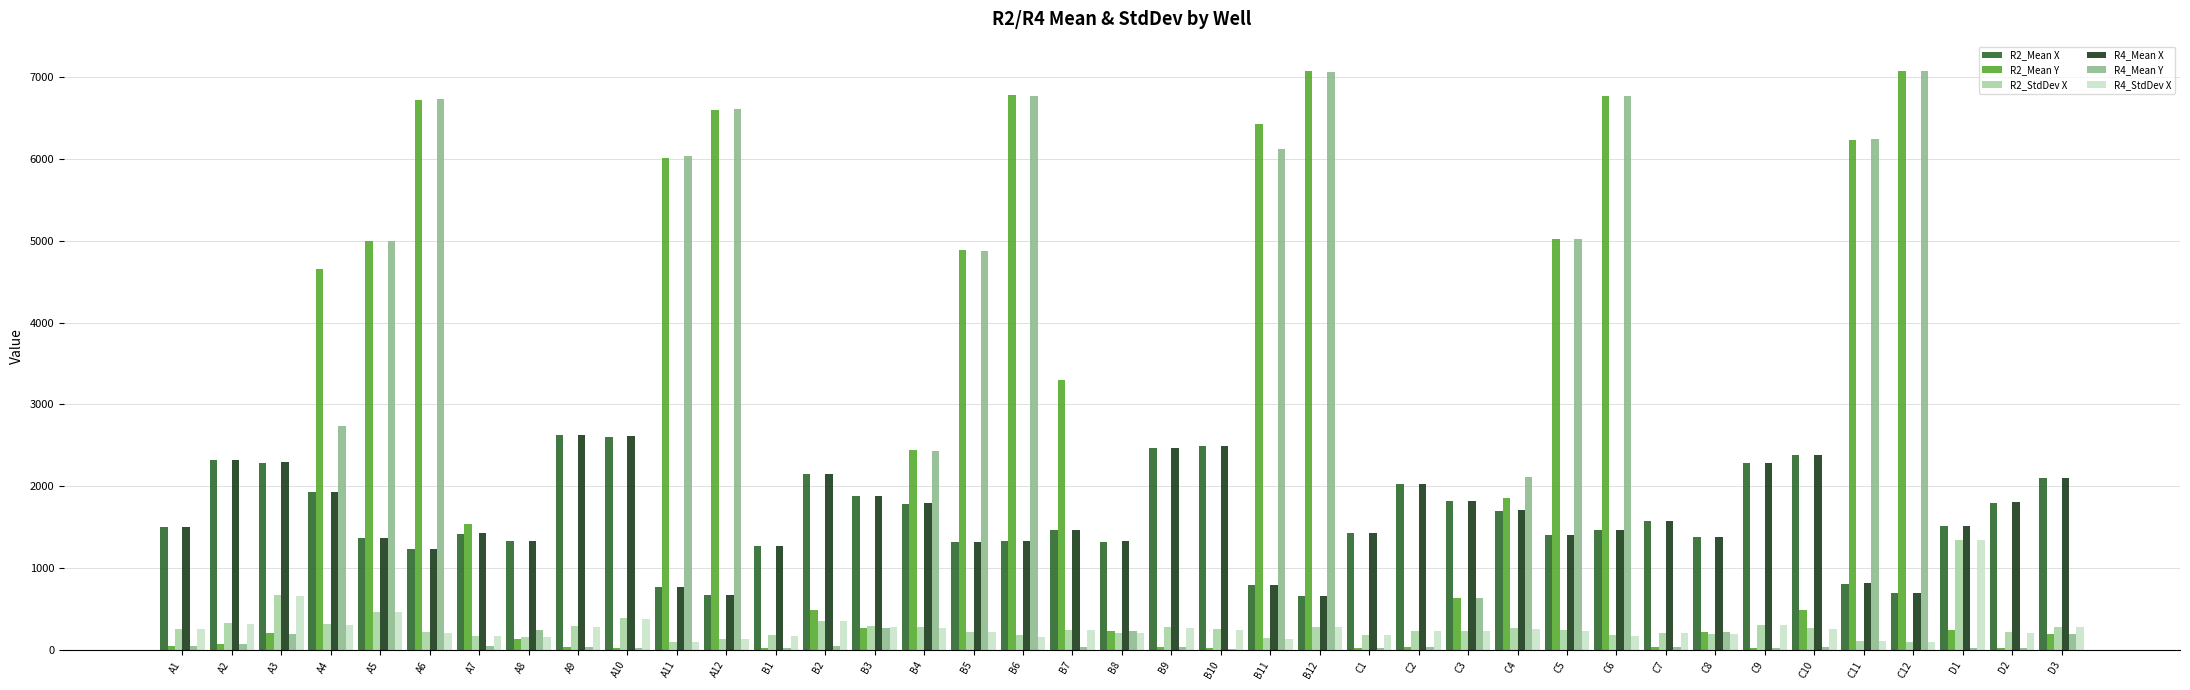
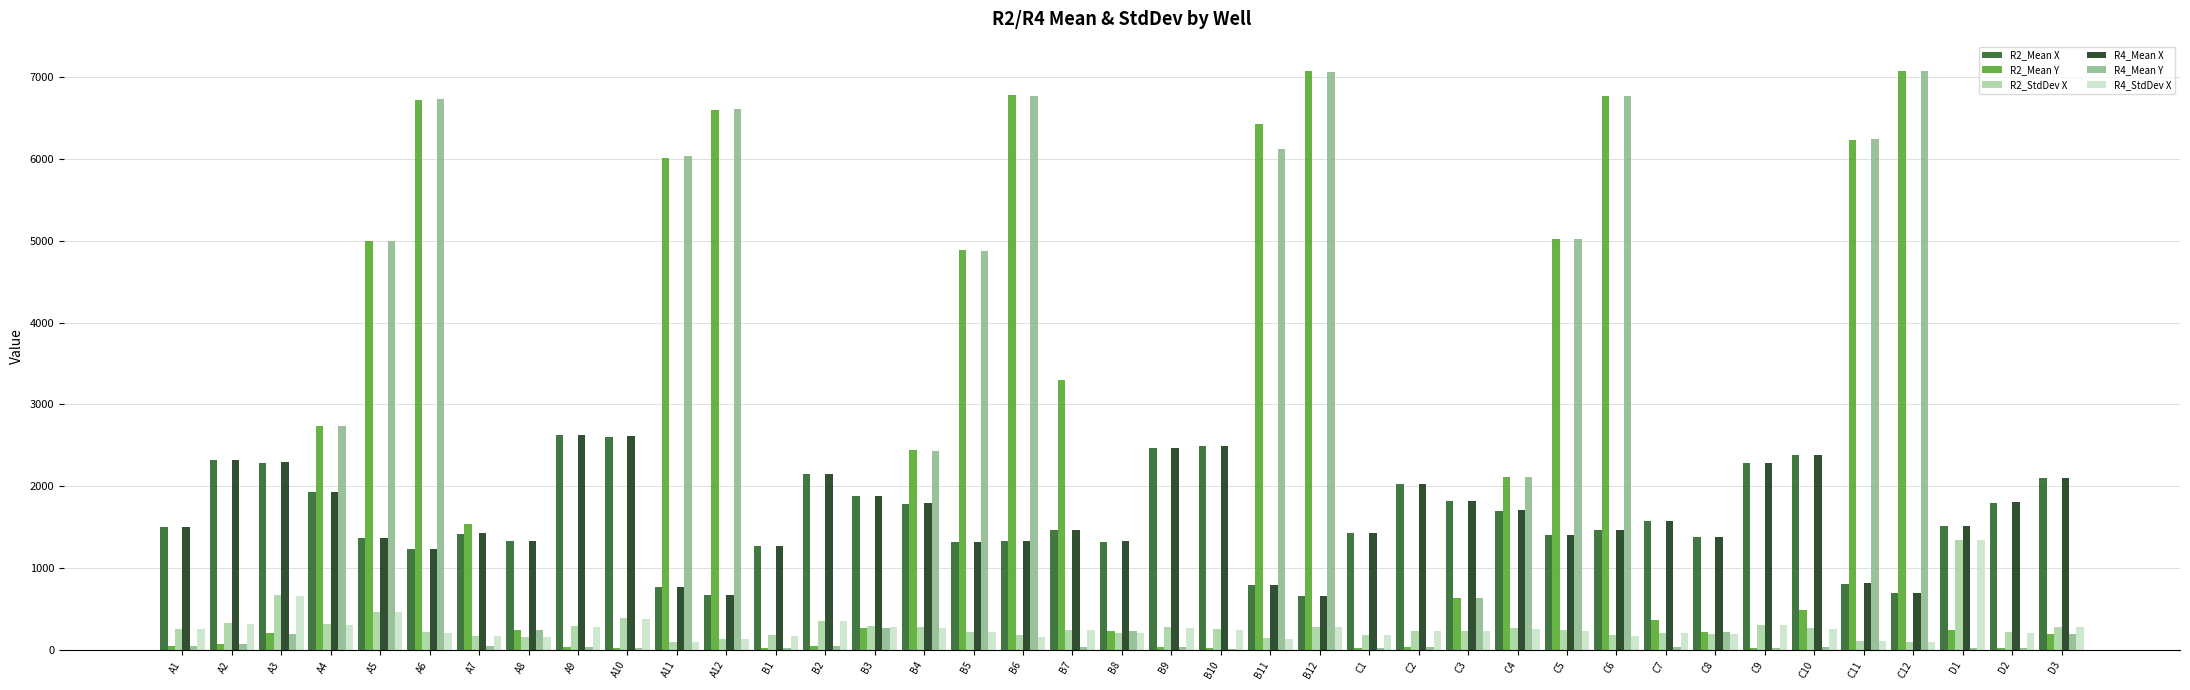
R2_Mean Y, A4: 4700 -> 2700
R2_Mean Y, A8: 100 -> 200
R2_Mean Y, B2: 500 -> 0
R2_Mean Y, C4: 1900 -> 2100
R2_Mean Y, C7: 0 -> 400
